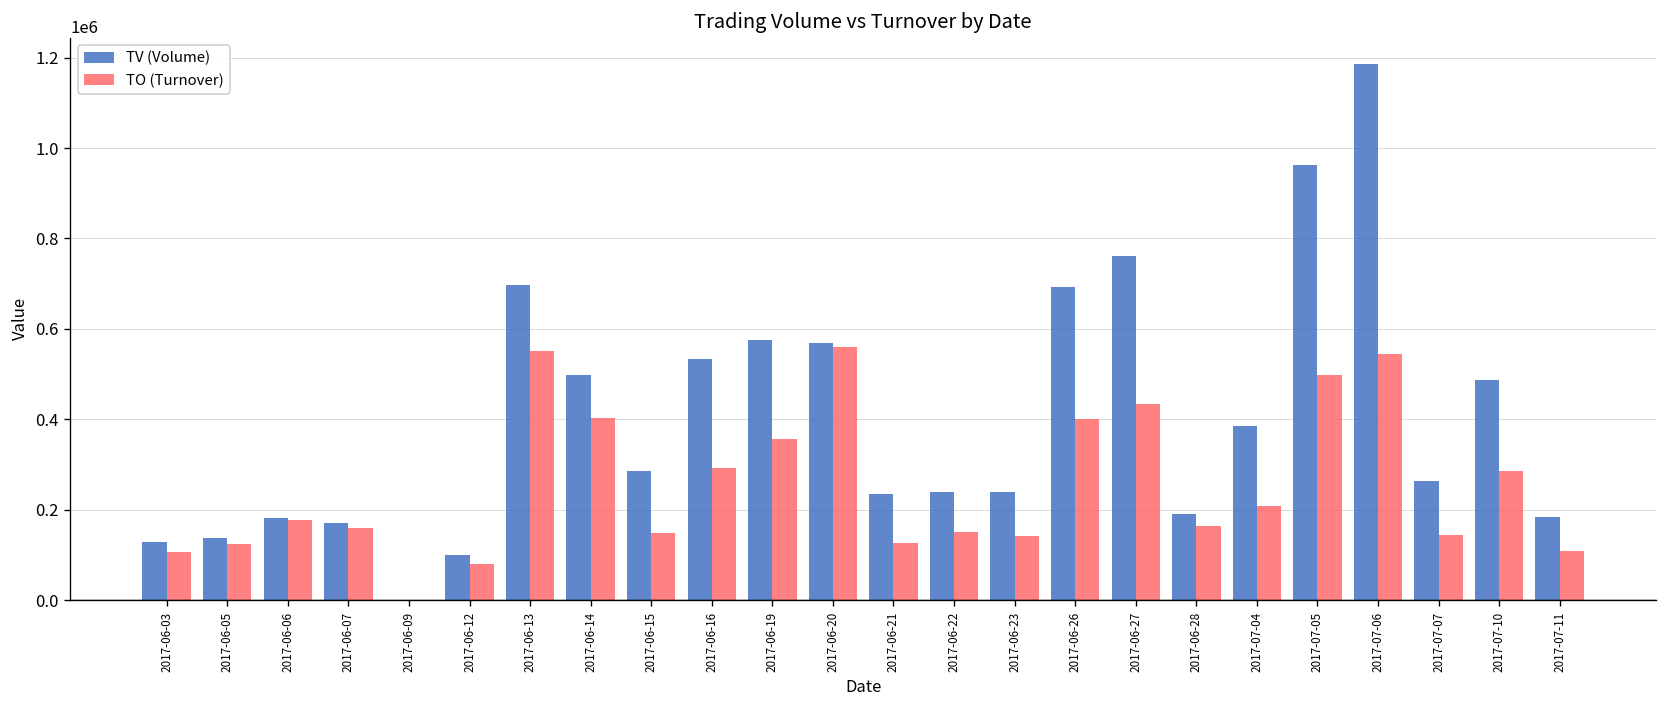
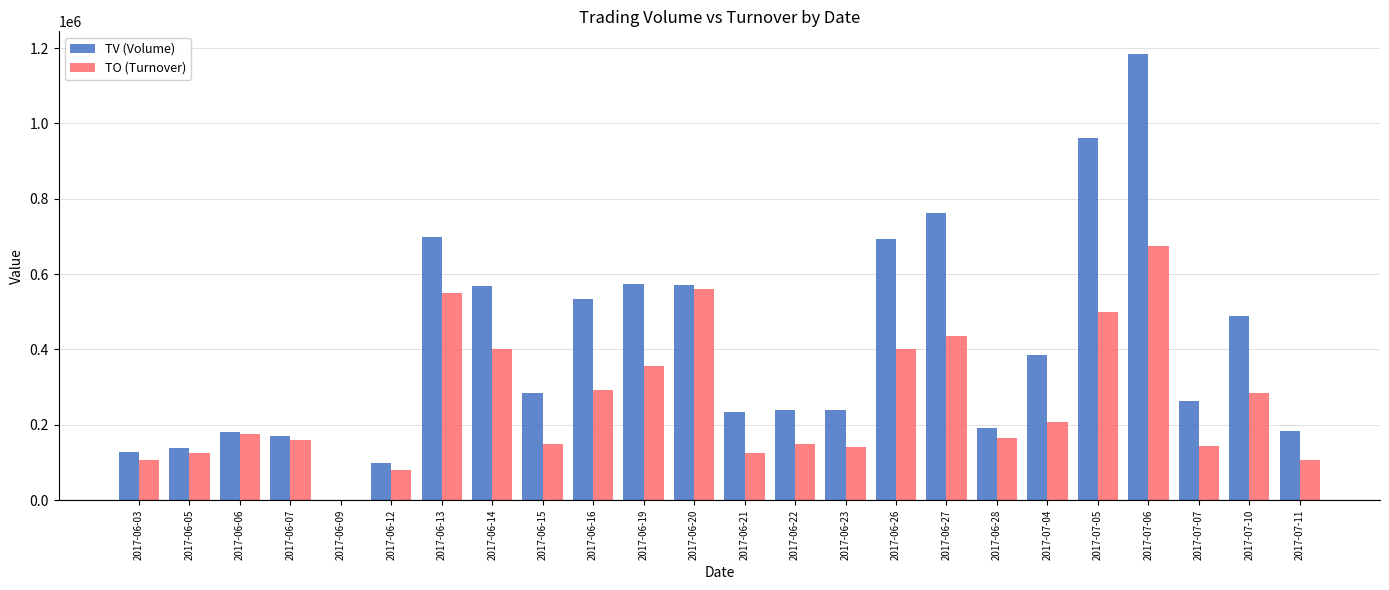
TV (Volume), 2017-06-14: 500000 -> 570000
TO (Turnover), 2017-07-06: 550000 -> 670000
